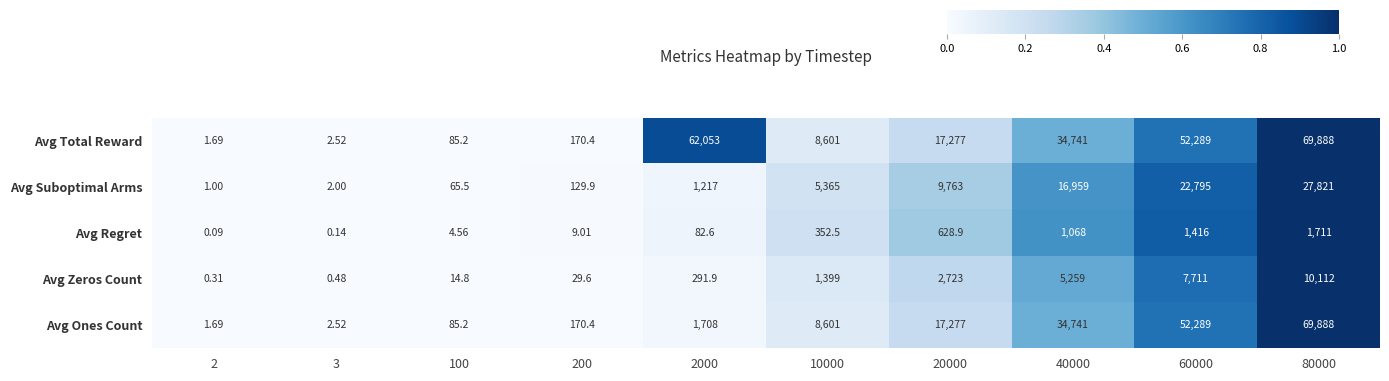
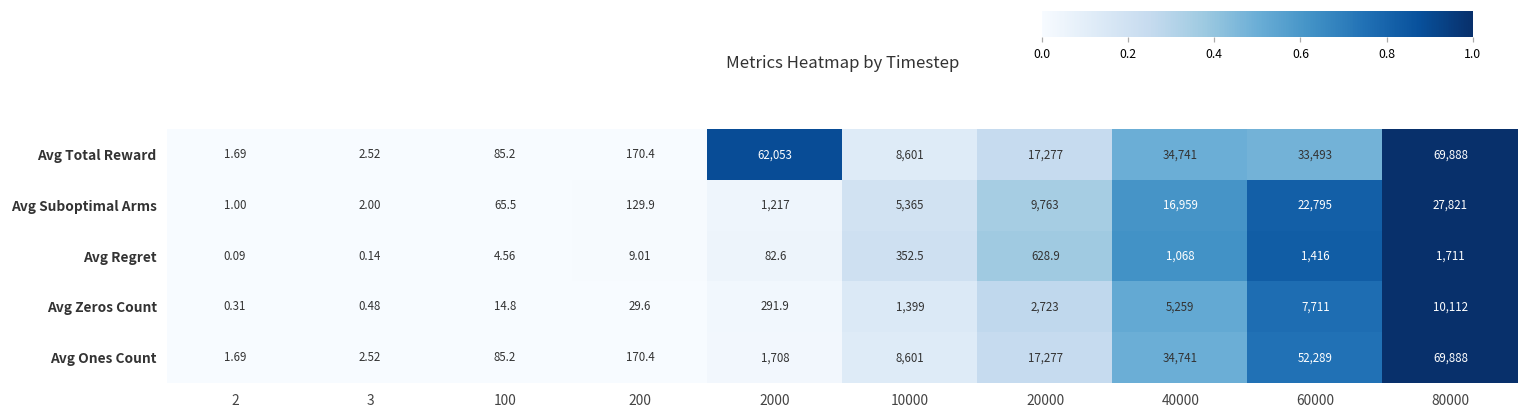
Avg Total Reward, 60000: 52,289 -> 33,493
